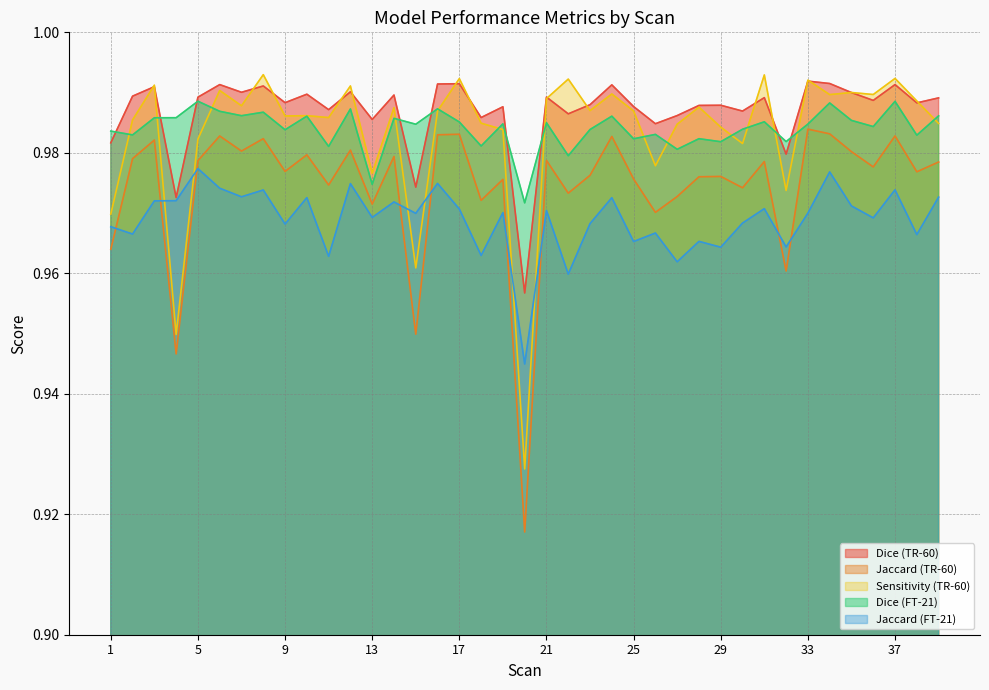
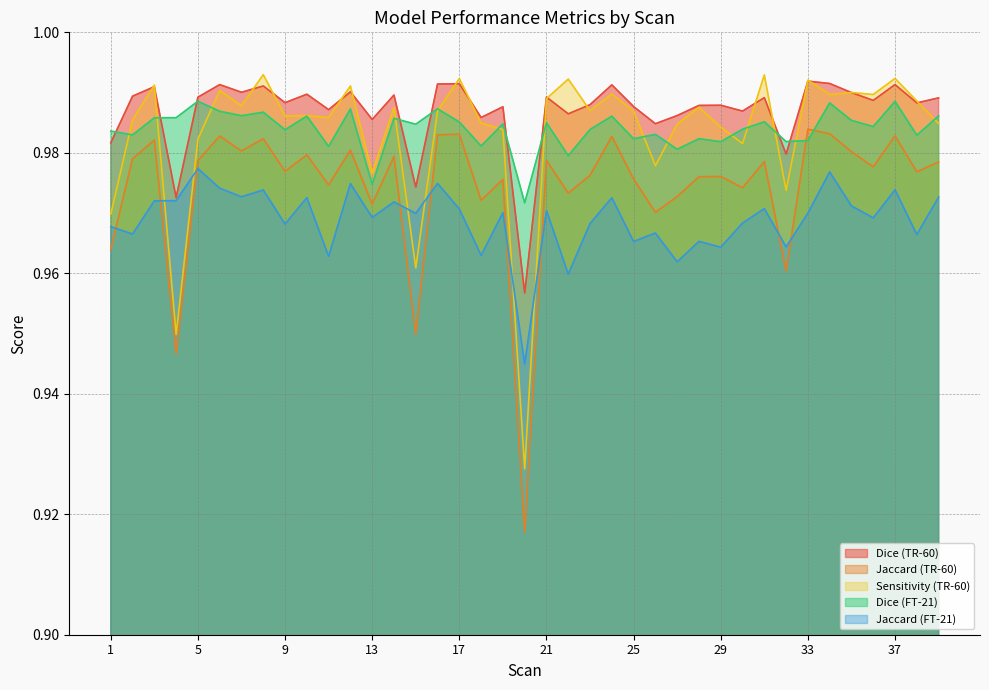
Dice (FT-21), 33: 0.985 -> 0.982
